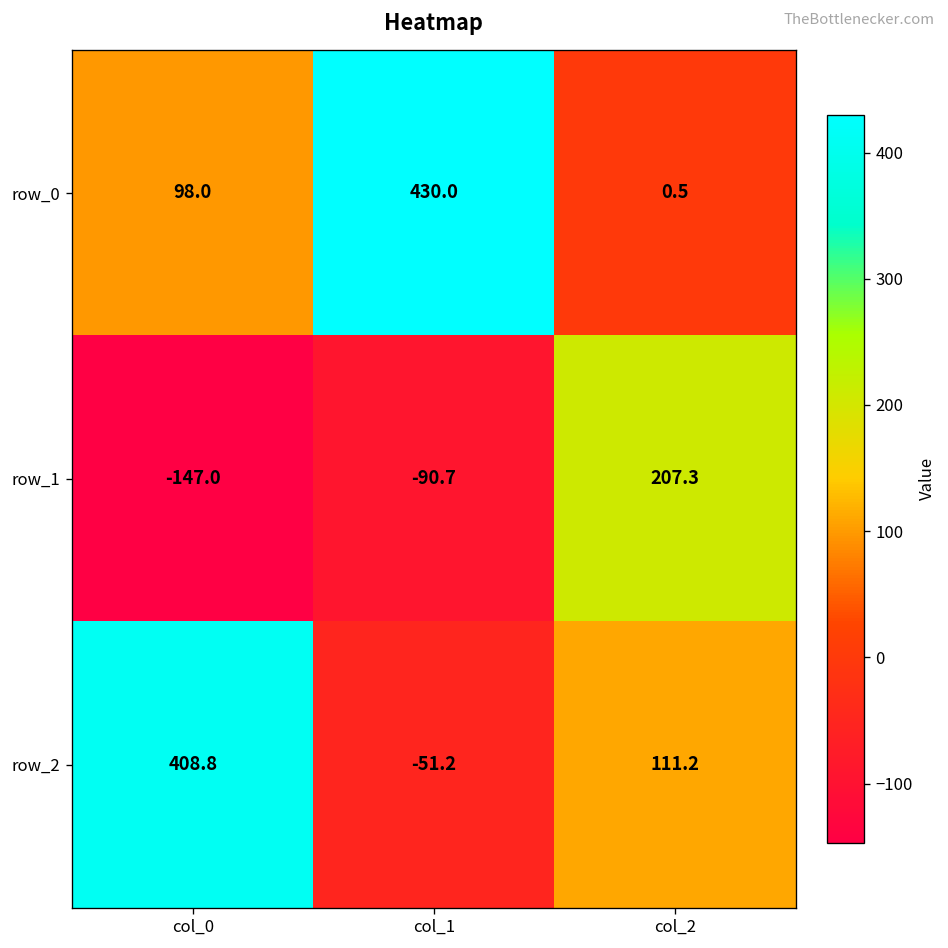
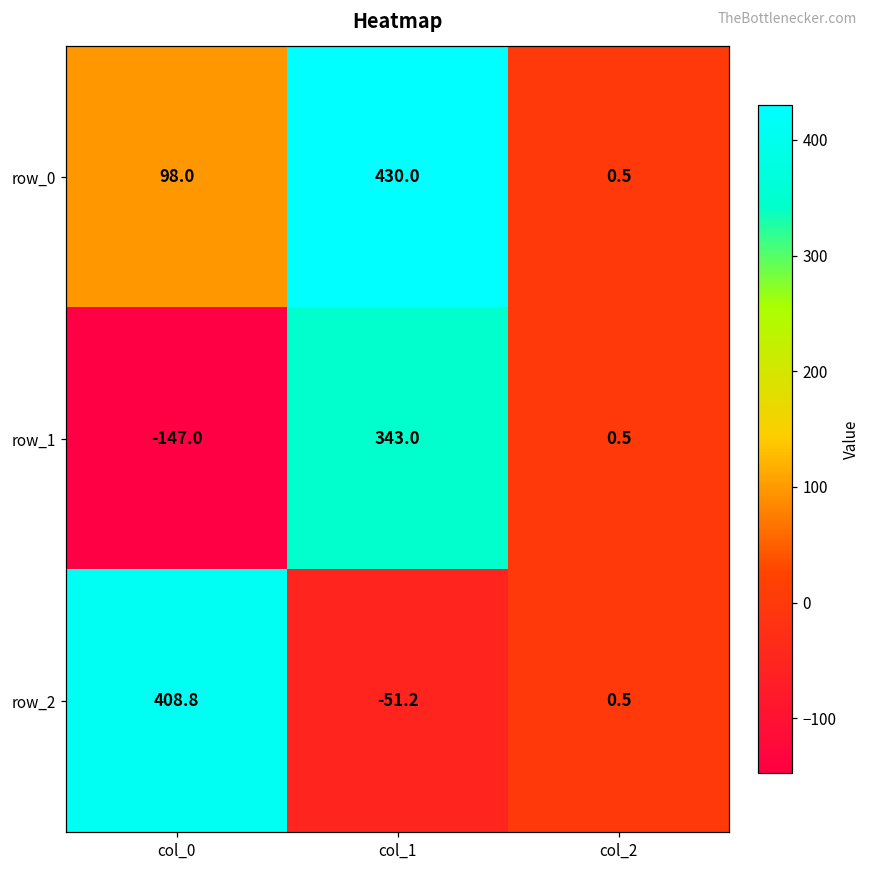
row_1, col_1: -90.7 -> 343.0
row_1, col_2: 207.3 -> 0.5
row_2, col_2: 111.2 -> 0.5
